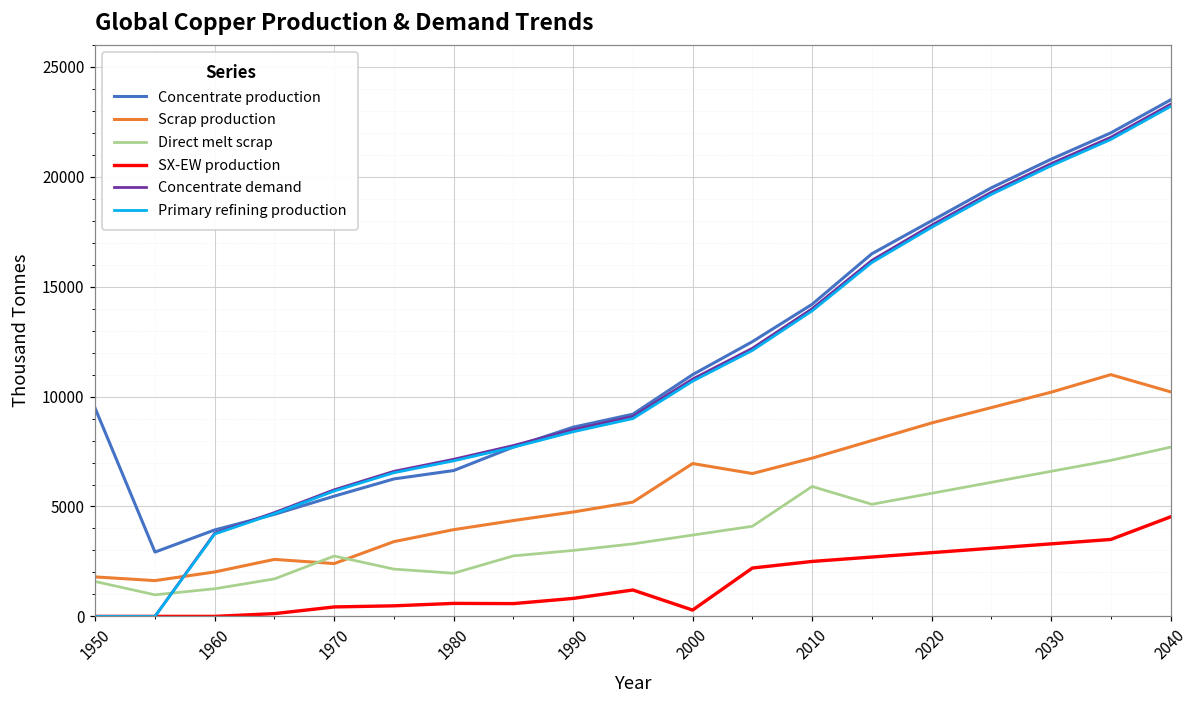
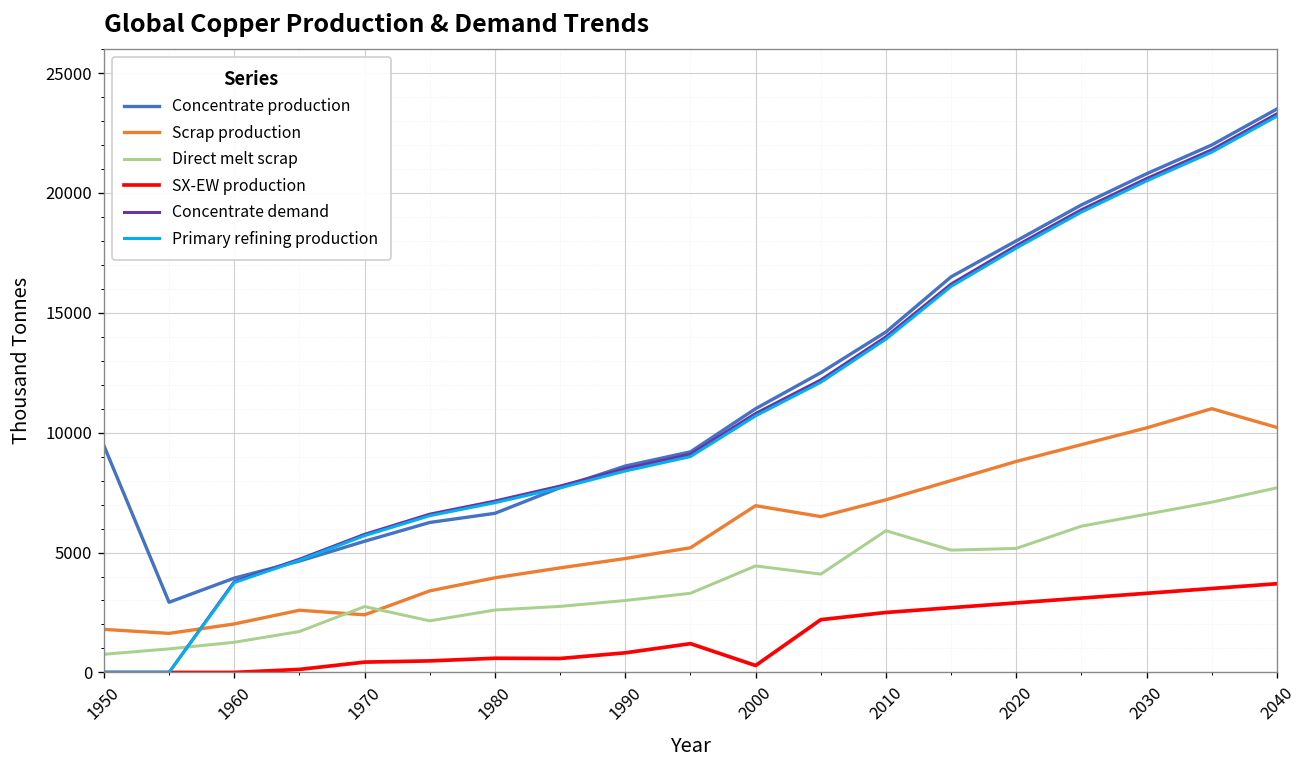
Direct melt scrap, 1950: 1600 -> 800
Direct melt scrap, 1980: 2000 -> 2600
Direct melt scrap, 2000: 3700 -> 4400
Direct melt scrap, 2020: 5600 -> 5200
SX-EW production, 2040: 4500 -> 3700
